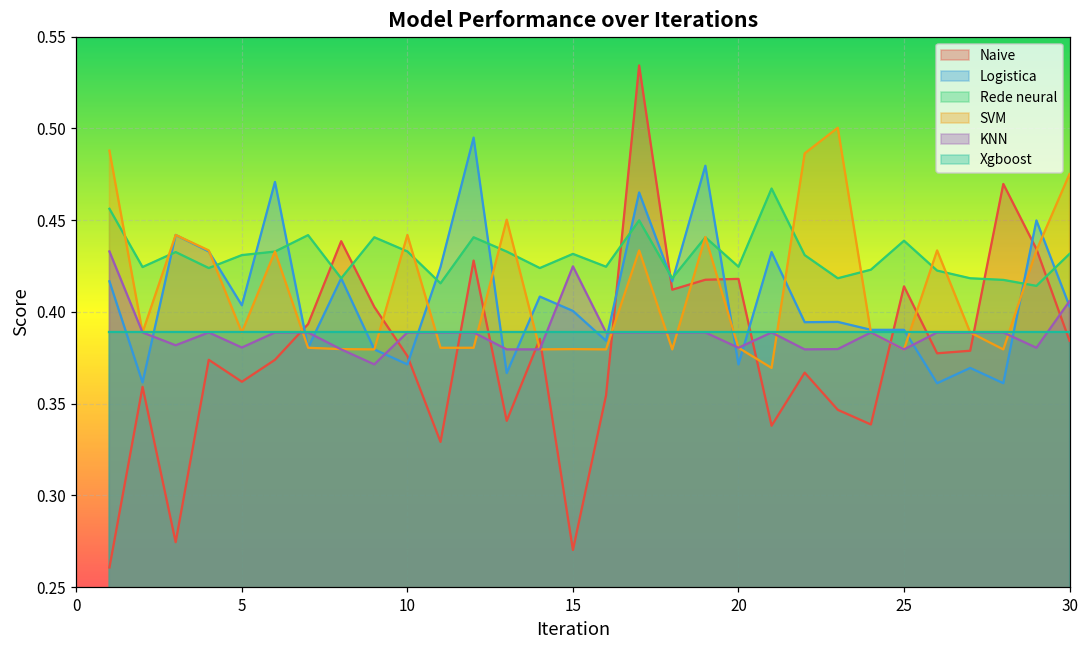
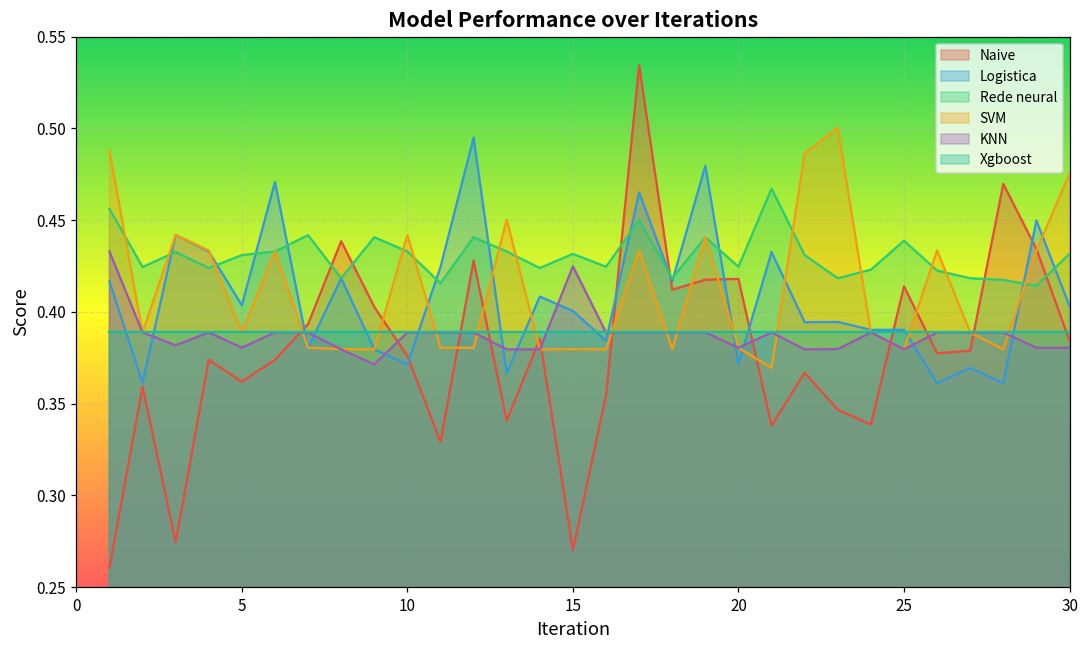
KNN, 30: 0.406 -> 0.380
